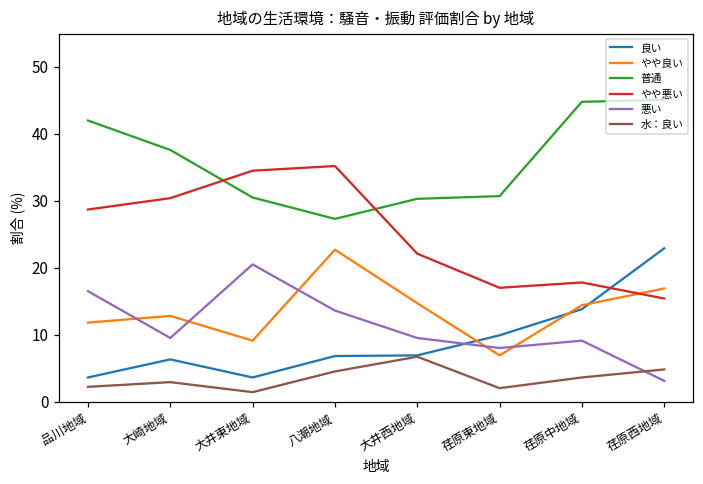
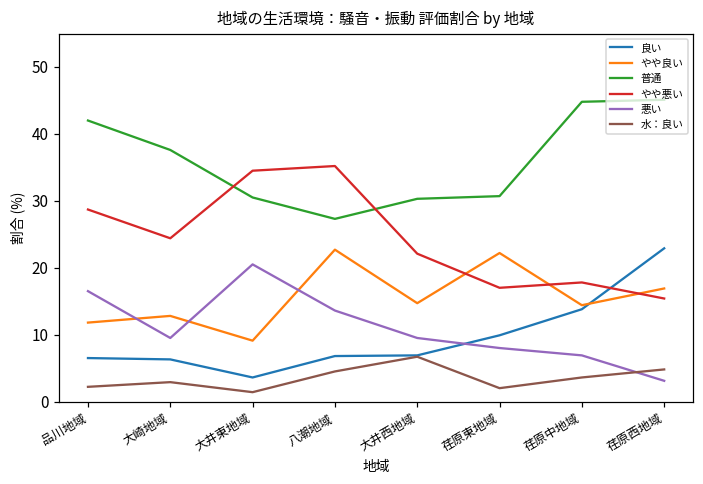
良い, 品川地域: 4 -> 7
やや悪い, 大崎地域: 30 -> 24
やや良い, 荏原東地域: 7 -> 22
悪い, 荏原中地域: 9 -> 7
